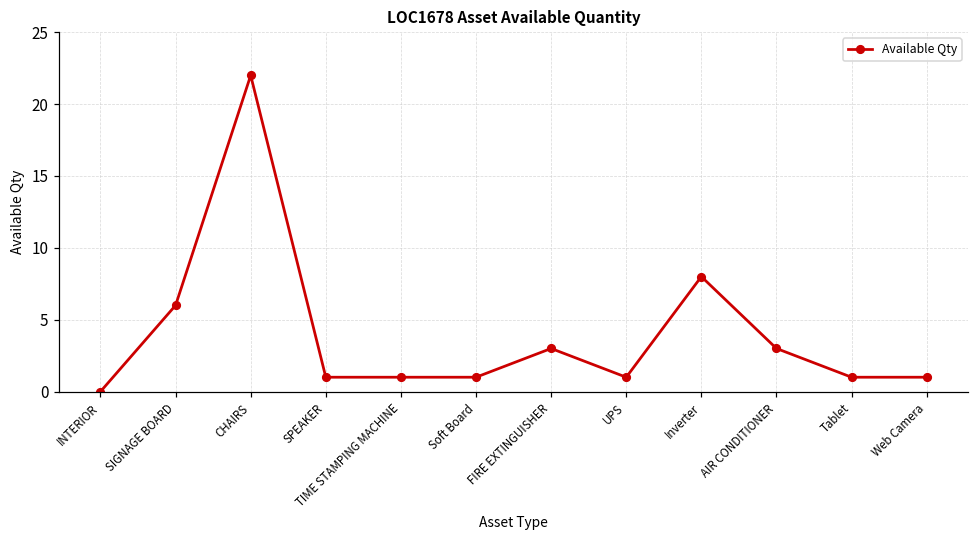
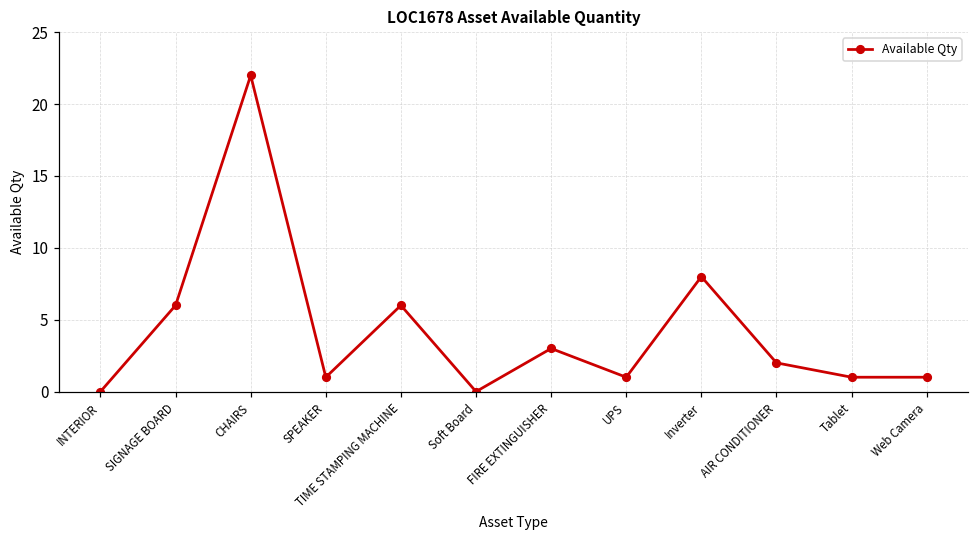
TIME STAMPING MACHINE: 1 -> 6
Soft Board: 1 -> 0
AIR CONDITIONER: 3 -> 2
